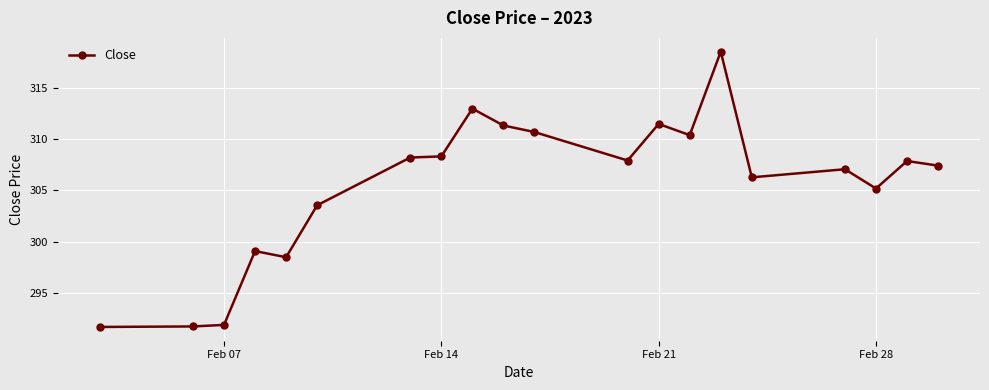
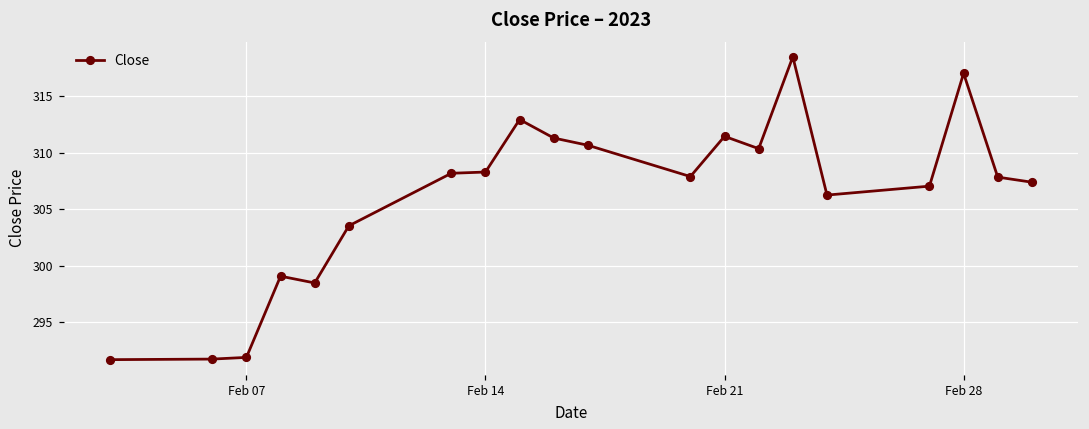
Feb 28: 305.2 -> 317.0
